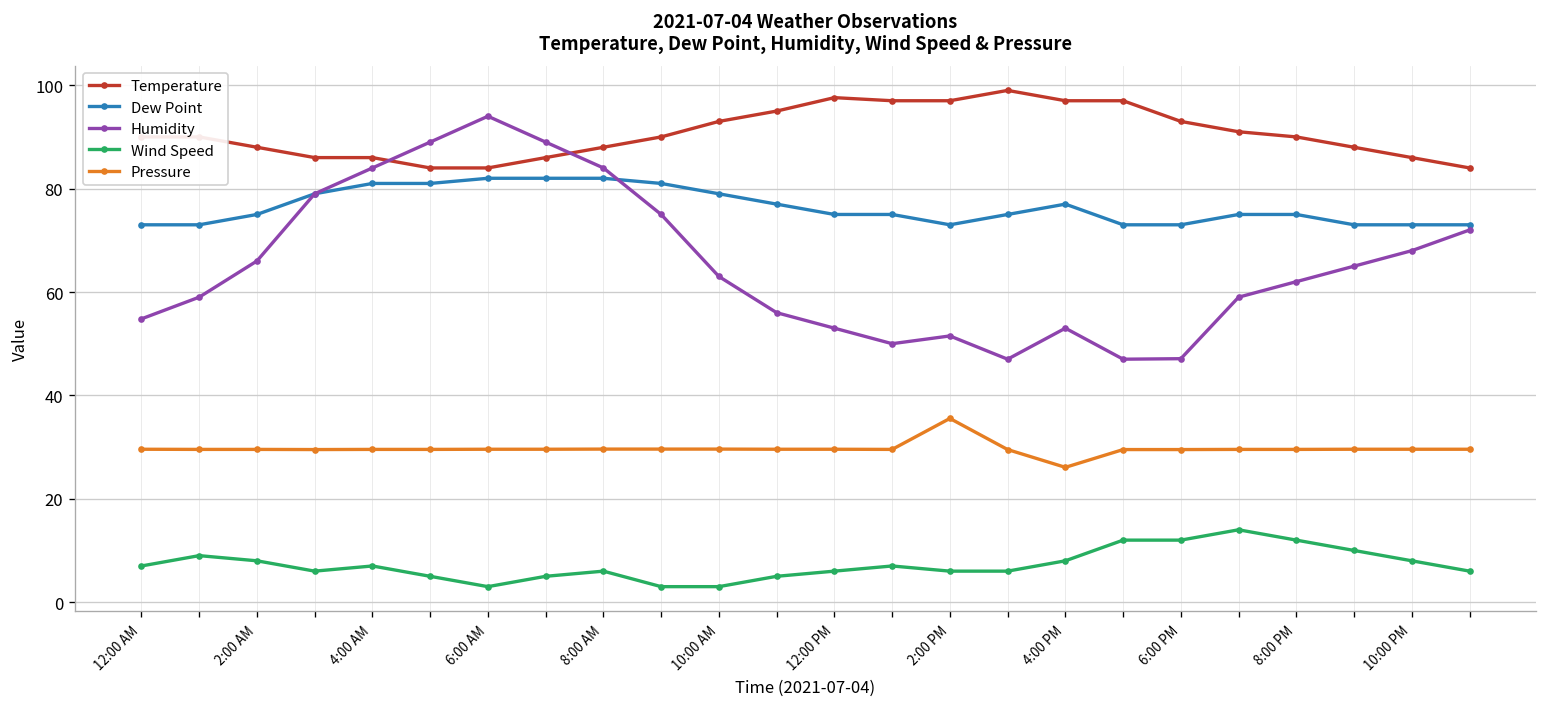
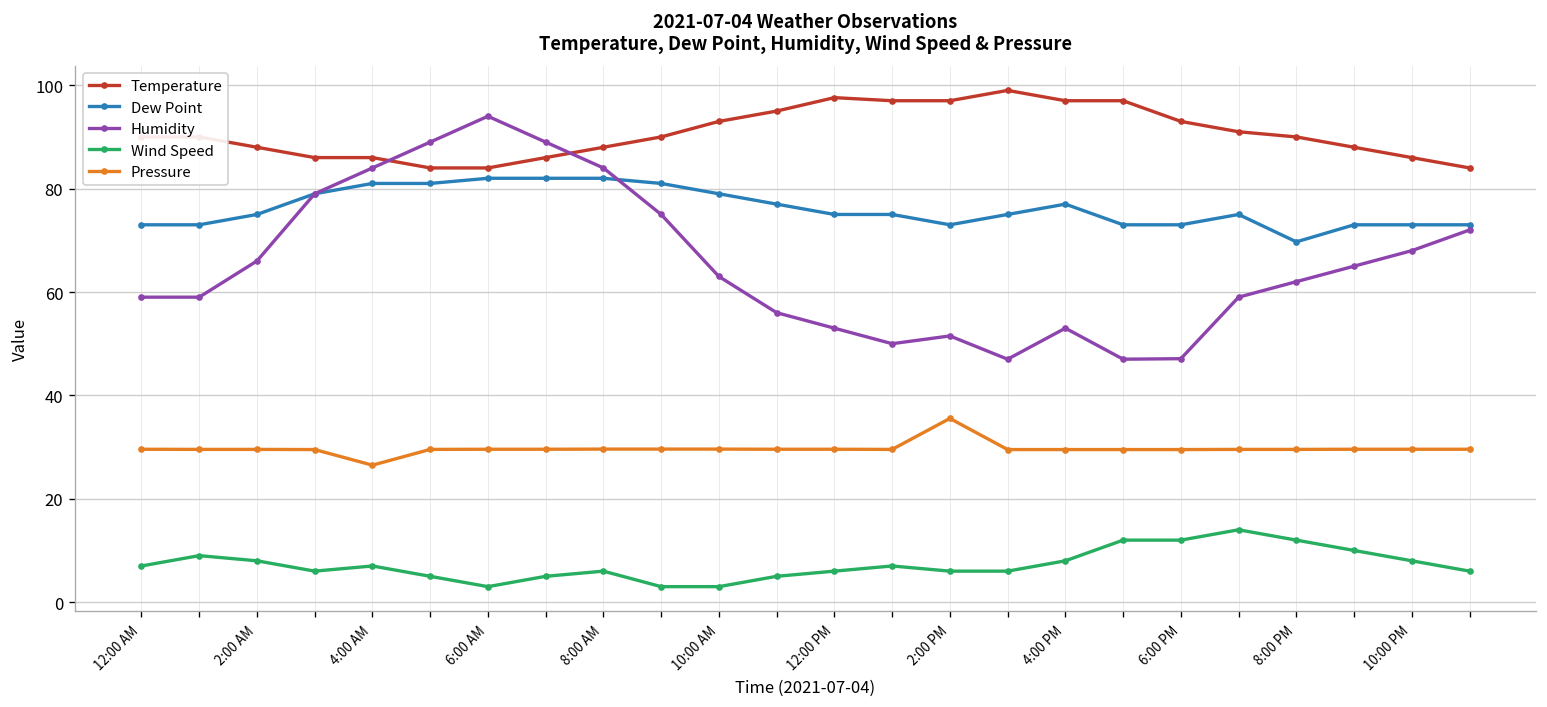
Humidity, 12:00 AM: 55 -> 59
Pressure, 4:00 AM: 30 -> 27
Pressure, 4:00 PM: 26 -> 30
Dew Point, 8:00 PM: 75 -> 70
